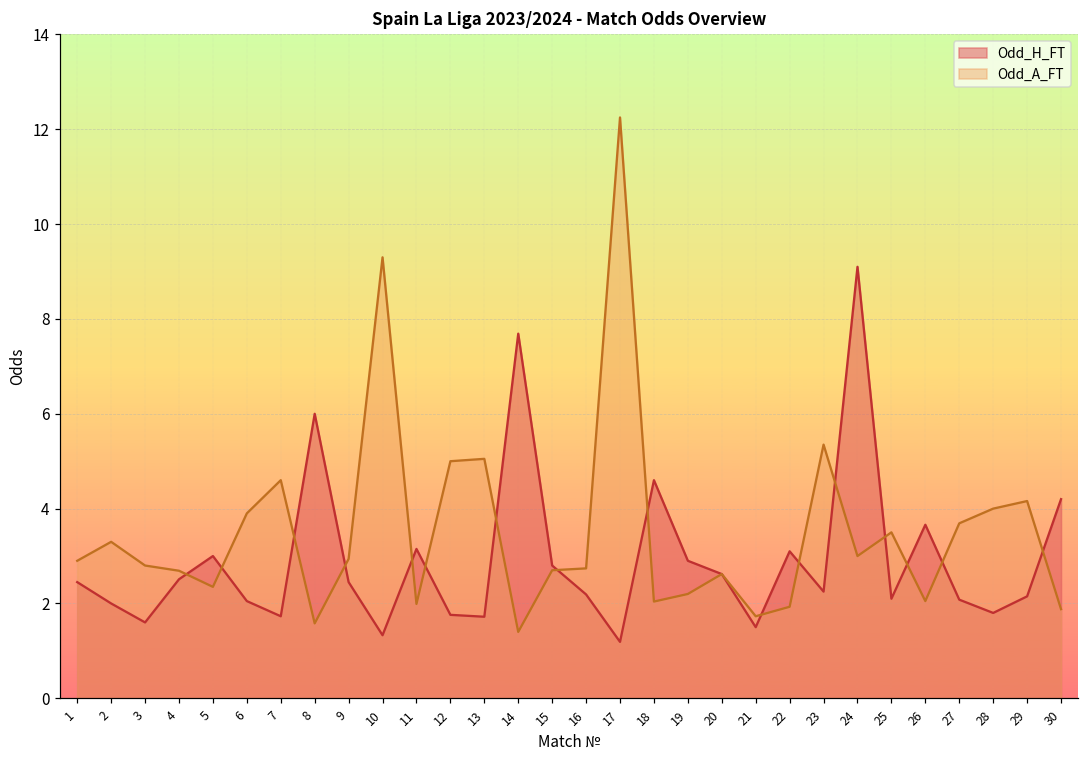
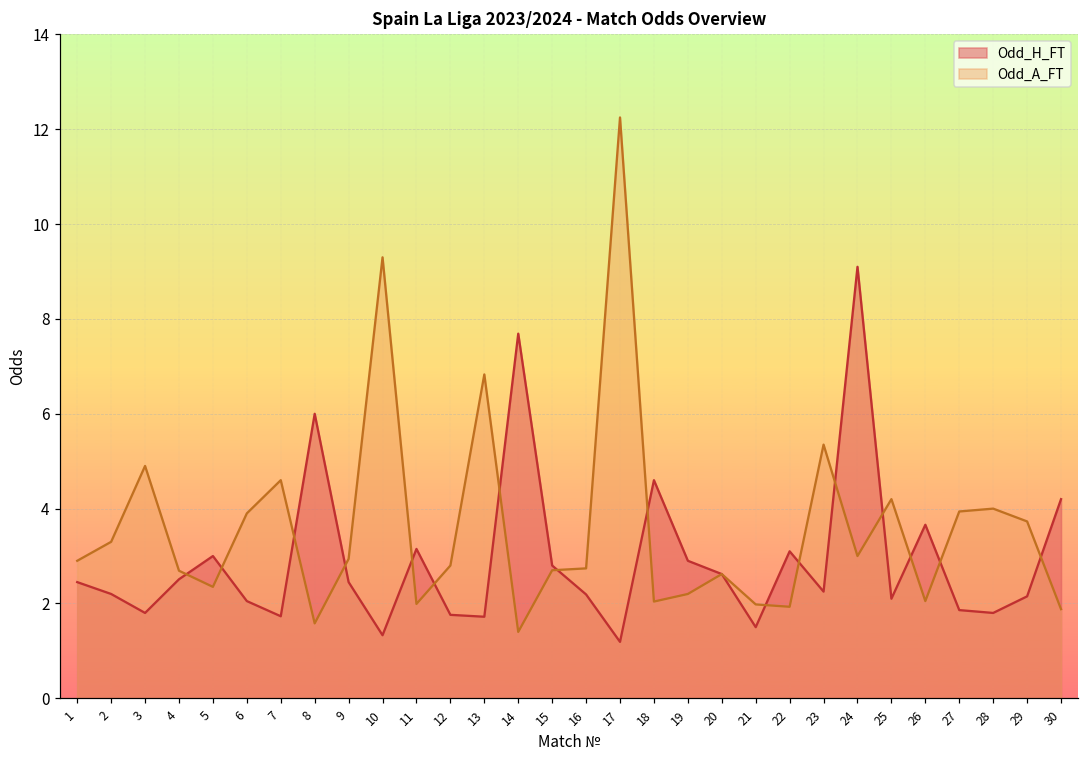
Odd_H_FT, 2: 2.0 -> 2.2
Odd_H_FT, 3: 1.6 -> 1.8
Odd_A_FT, 3: 2.8 -> 4.9
Odd_A_FT, 12: 5.0 -> 2.8
Odd_A_FT, 13: 5.1 -> 6.8
Odd_A_FT, 21: 1.7 -> 2.0
Odd_A_FT, 25: 3.5 -> 4.2
Odd_H_FT, 27: 2.1 -> 1.9
Odd_A_FT, 27: 3.7 -> 3.9
Odd_A_FT, 29: 4.2 -> 3.7
